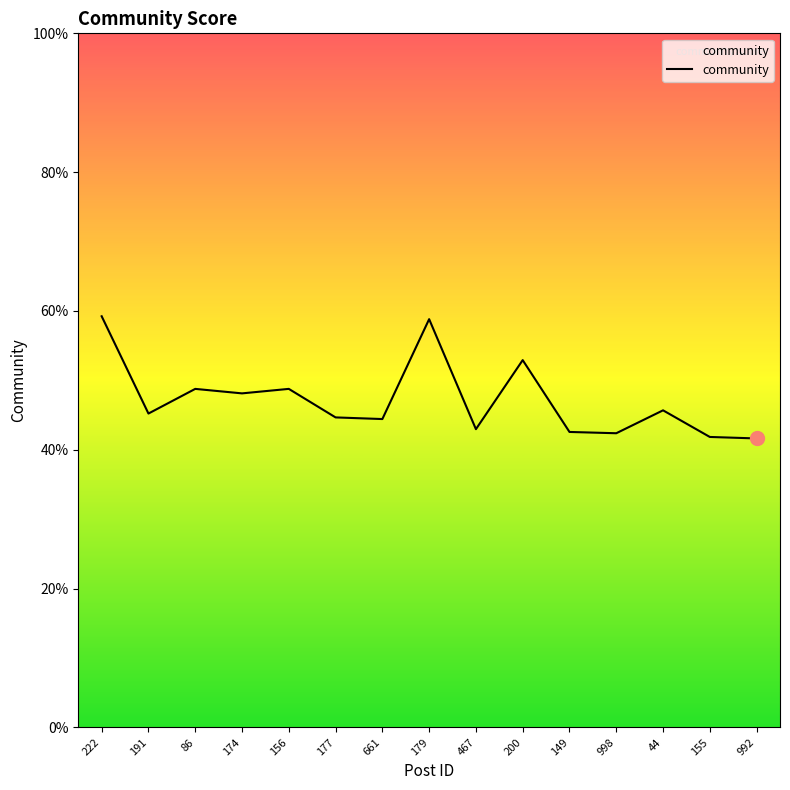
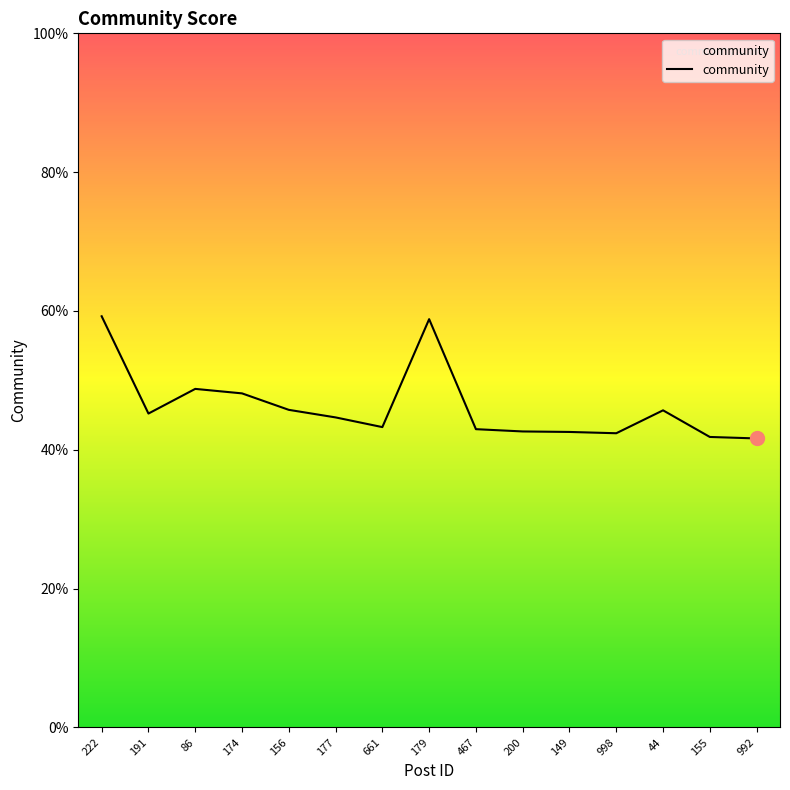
community, 156: 49% -> 46%
community, 661: 44% -> 43%
community, 200: 53% -> 43%
